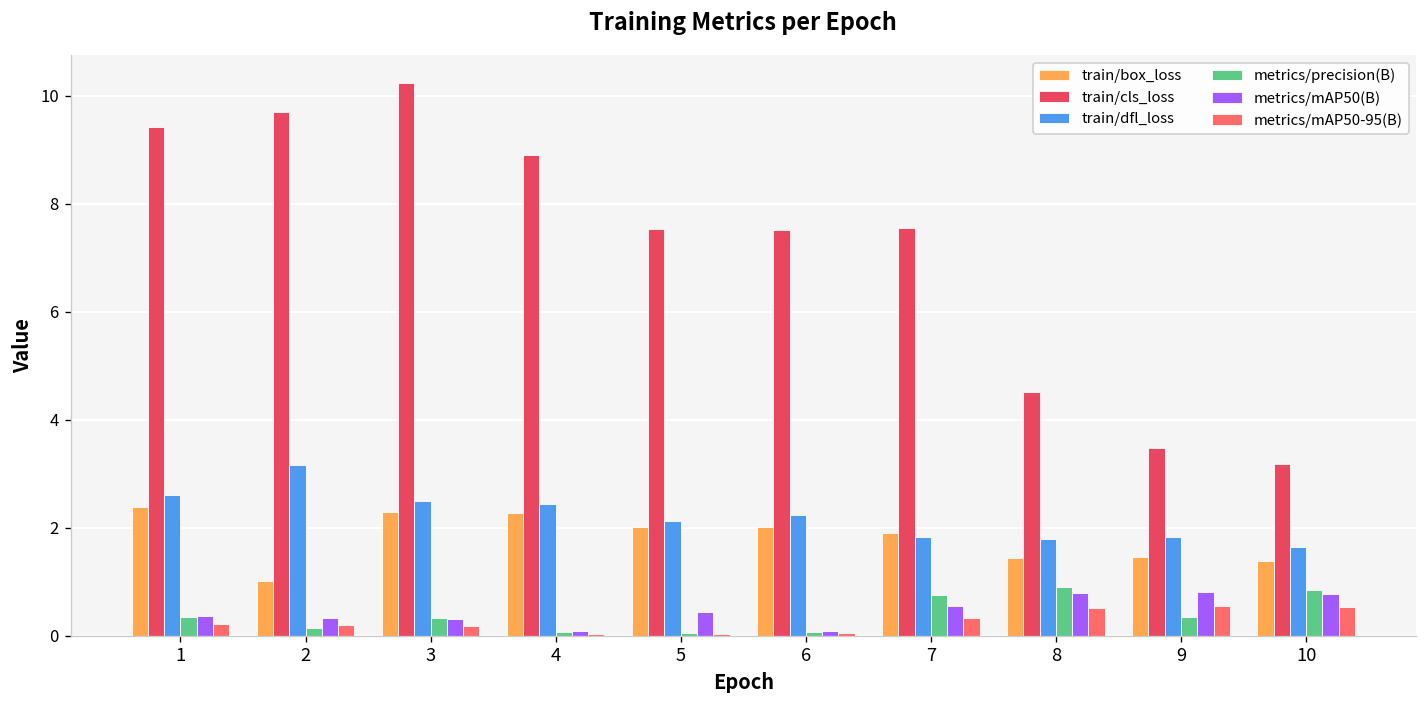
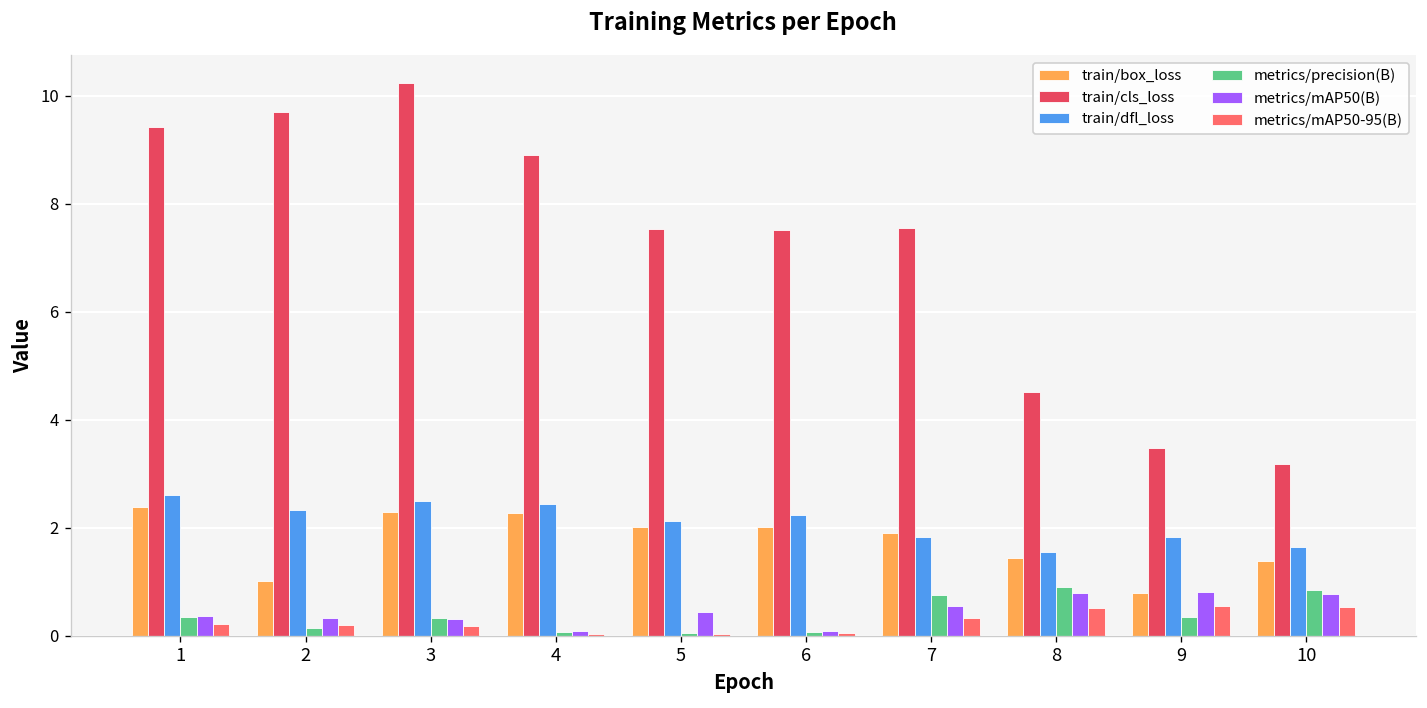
train/dfl_loss, 2: 3.2 -> 2.3
train/dfl_loss, 8: 1.8 -> 1.6
train/box_loss, 9: 1.5 -> 0.8
